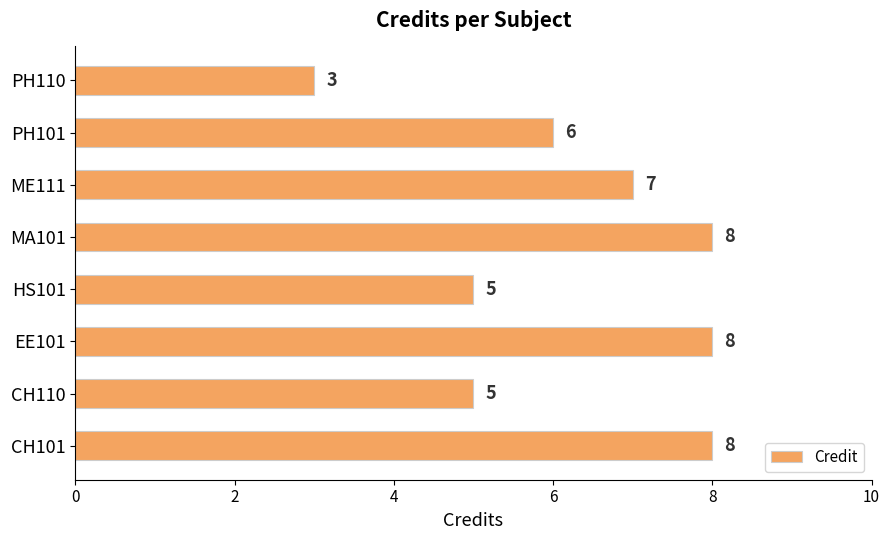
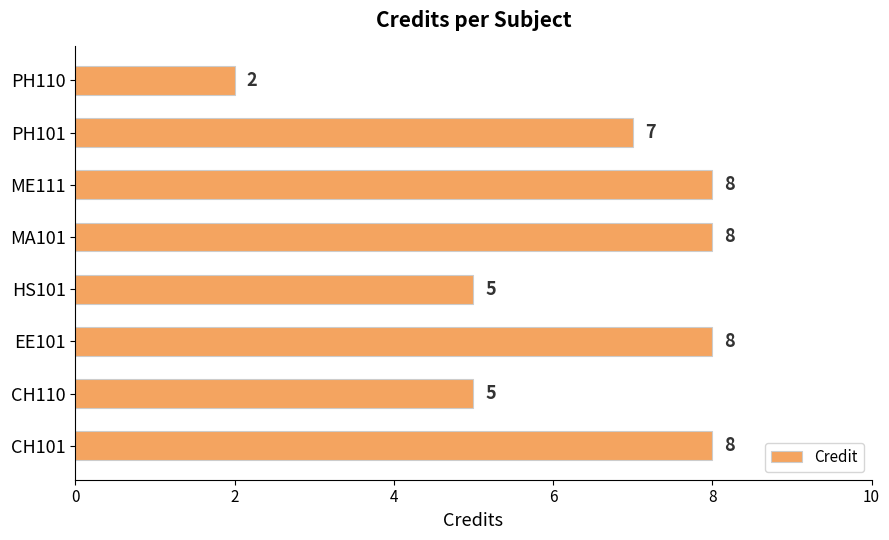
PH110: 3 -> 2
PH101: 6 -> 7
ME111: 7 -> 8
